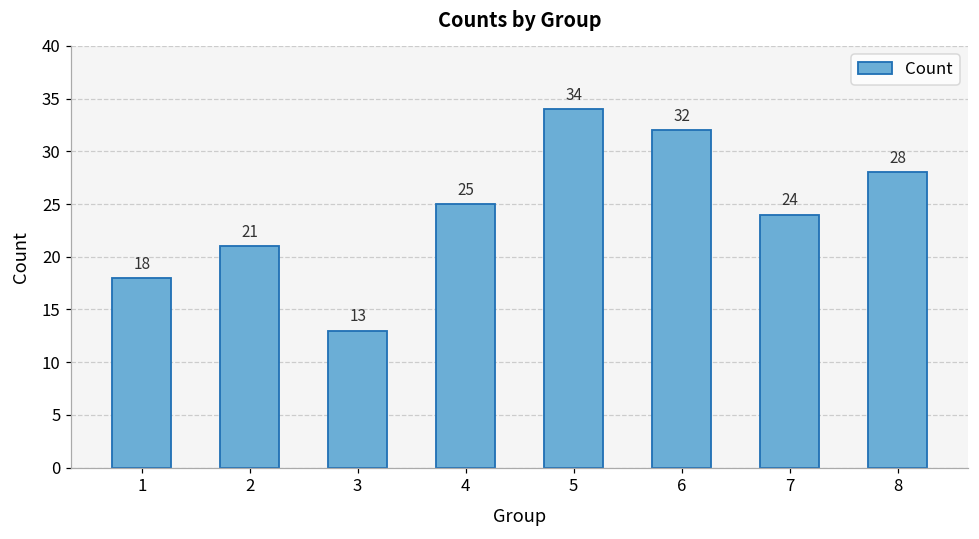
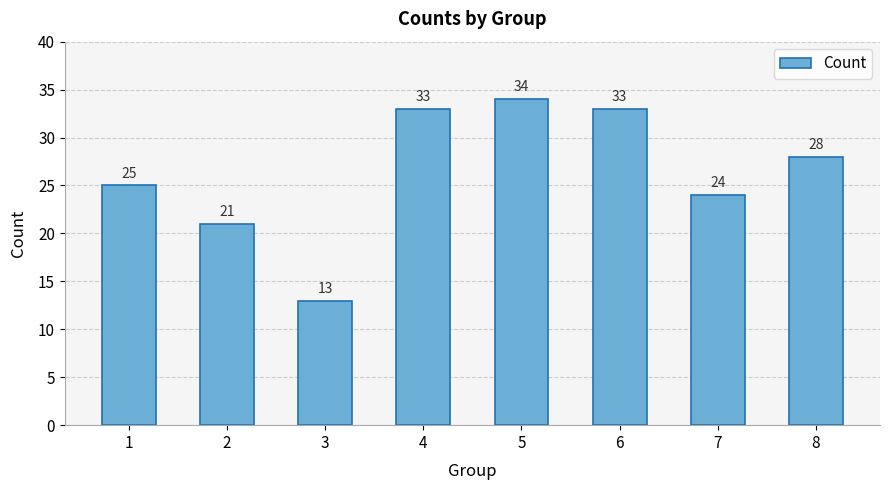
1: 18 -> 25
4: 25 -> 33
6: 32 -> 33
